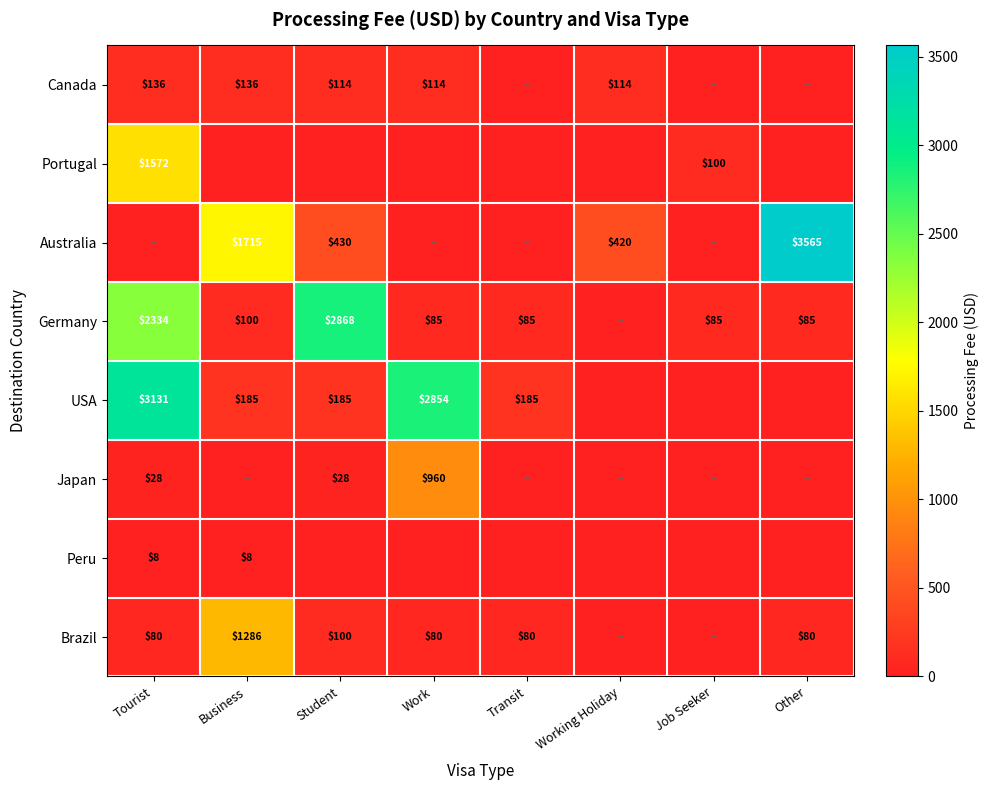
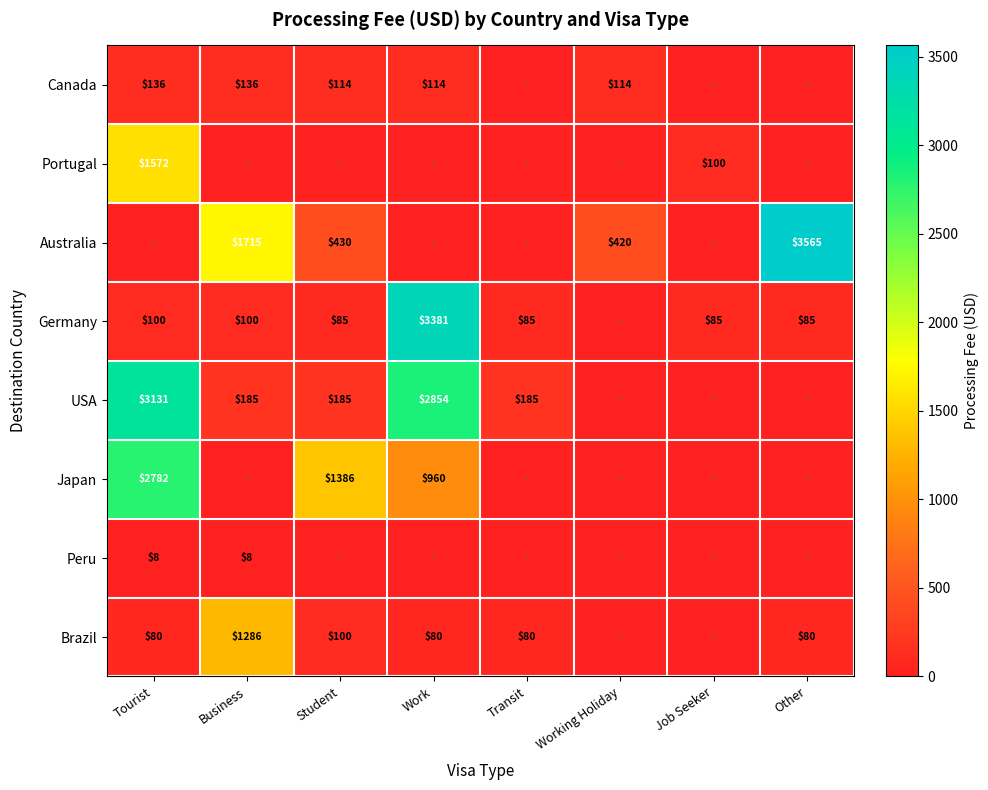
Germany, Tourist: $2334 -> $100
Germany, Student: $2868 -> $85
Germany, Work: $85 -> $3381
Japan, Tourist: $28 -> $2782
Japan, Student: $28 -> $1386
